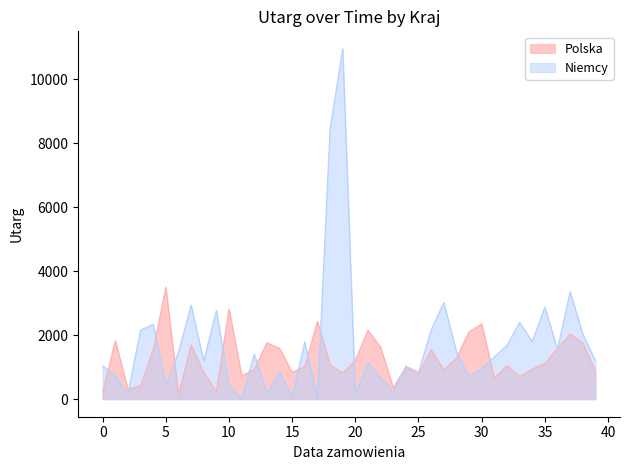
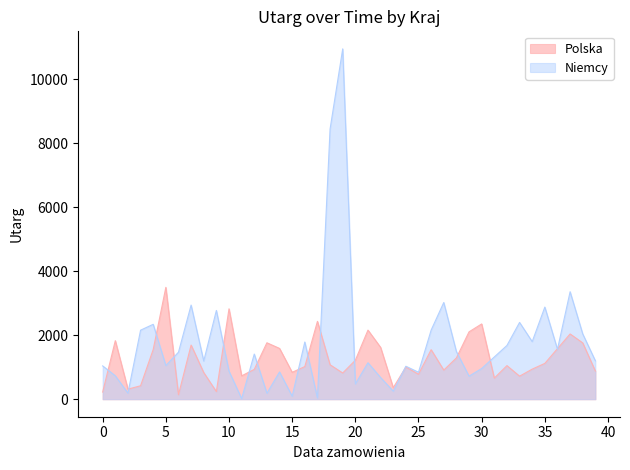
Niemcy, 5: 400 -> 1100
Niemcy, 10: 400 -> 900
Niemcy, 20: 200 -> 500
